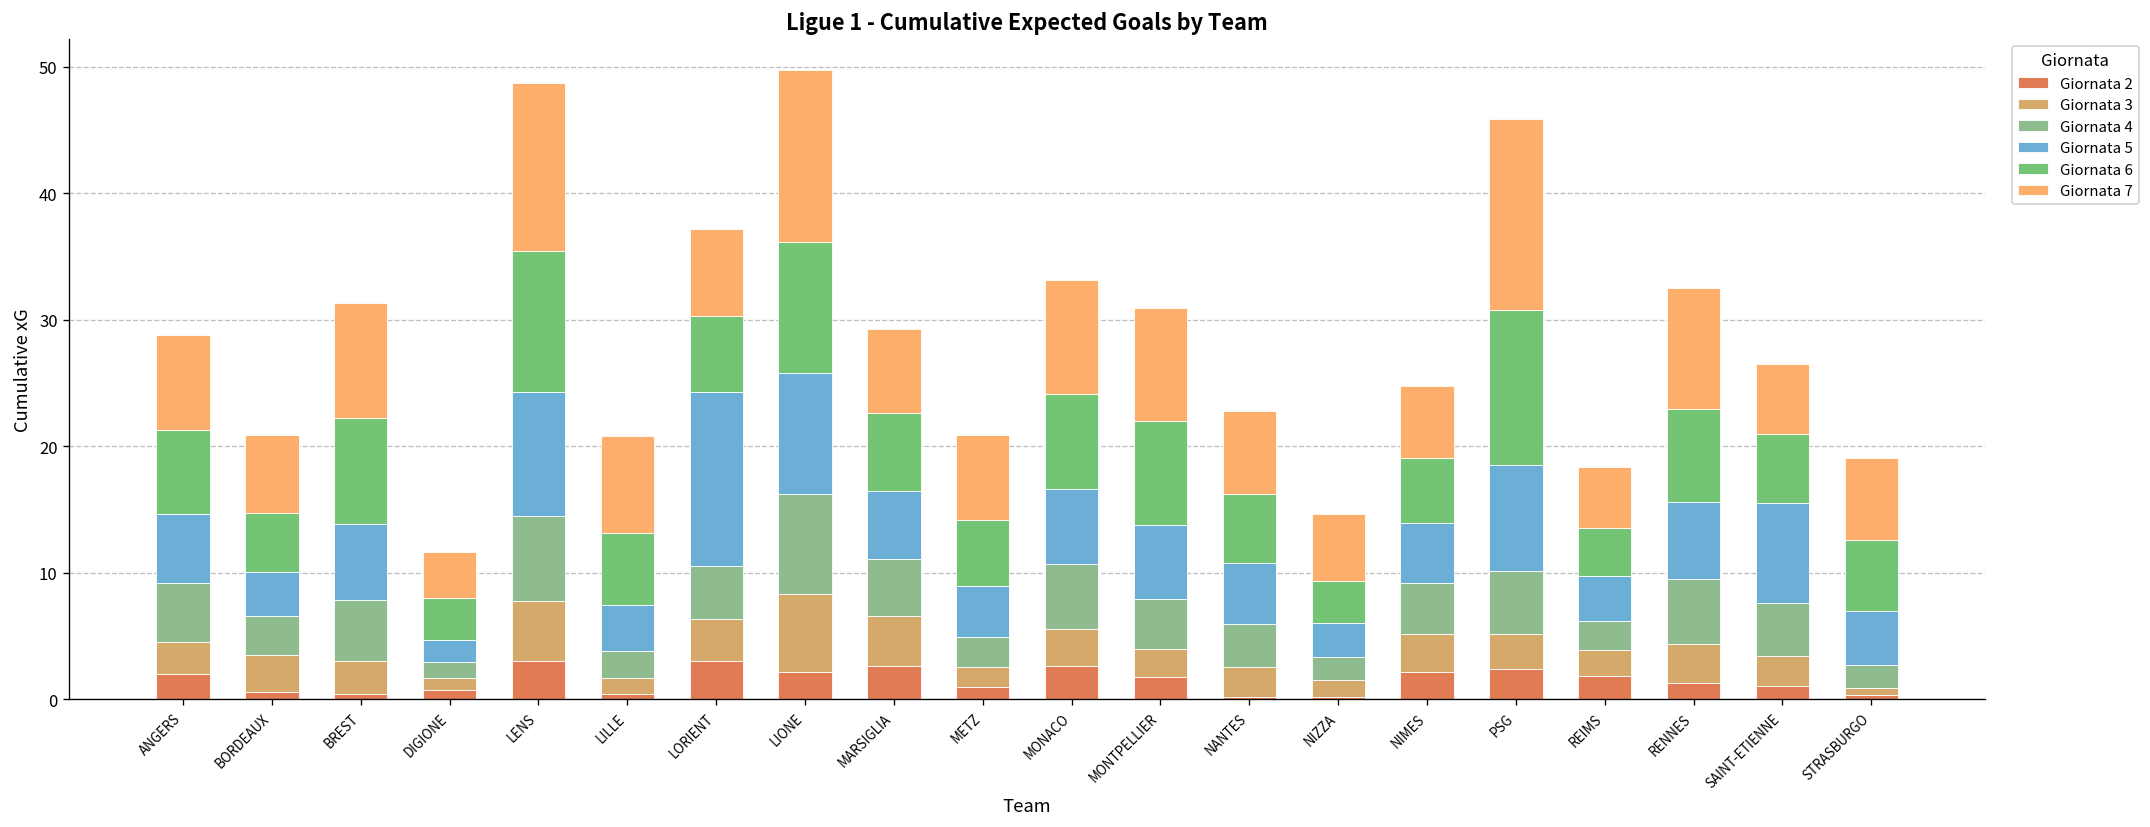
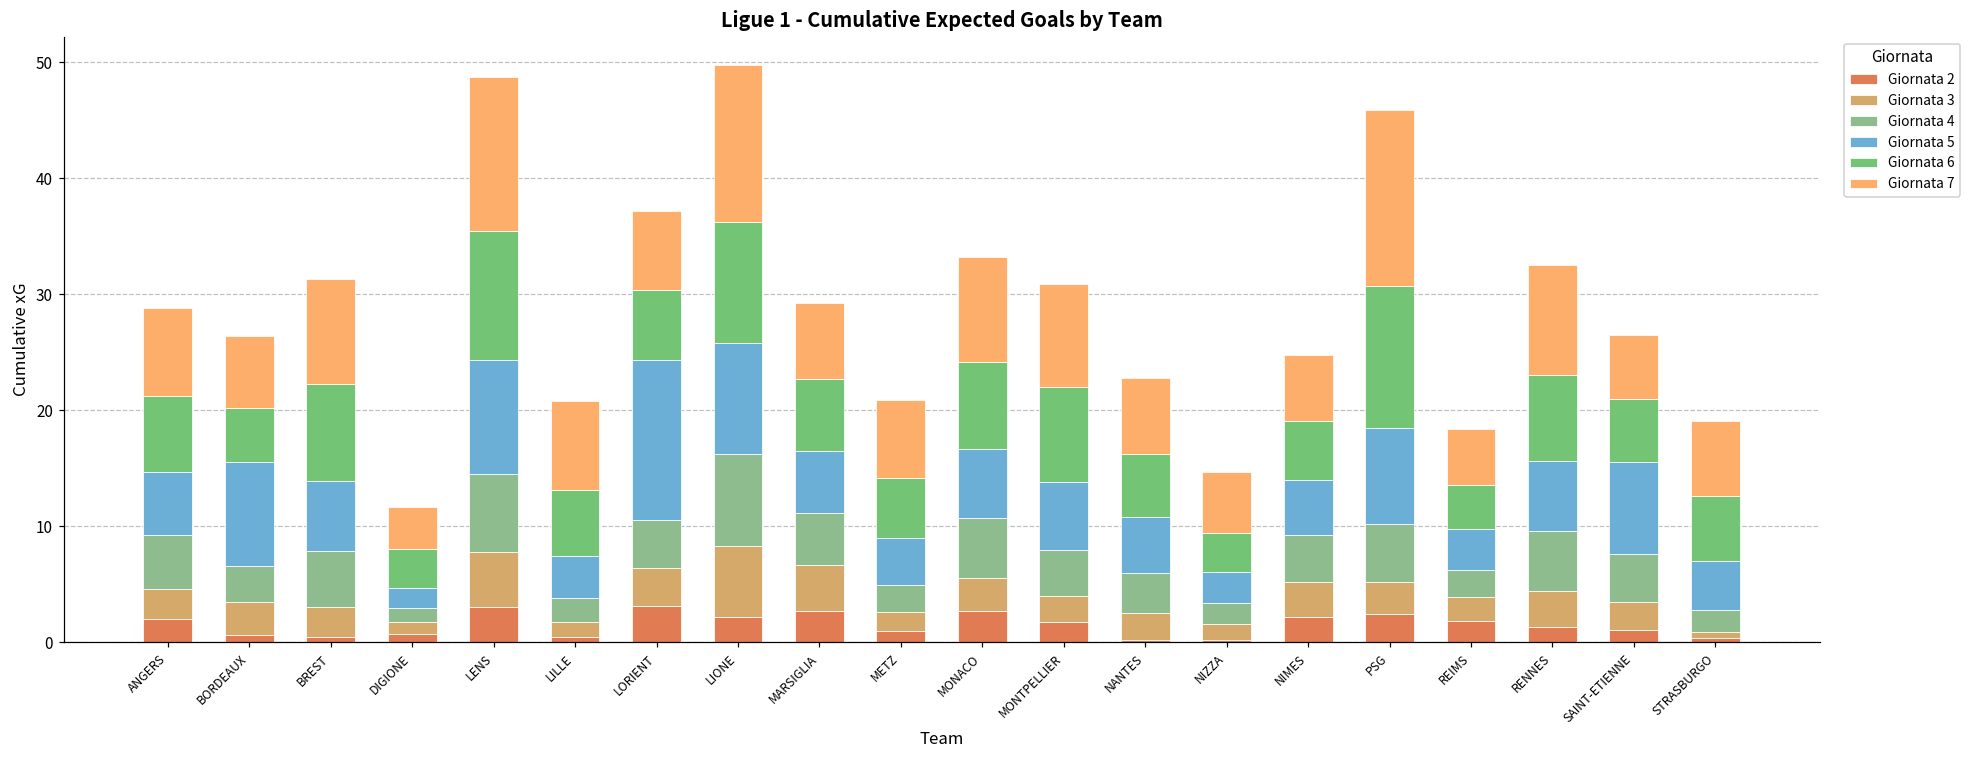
Giornata 5, BORDEAUX: 3.5 -> 9.0
